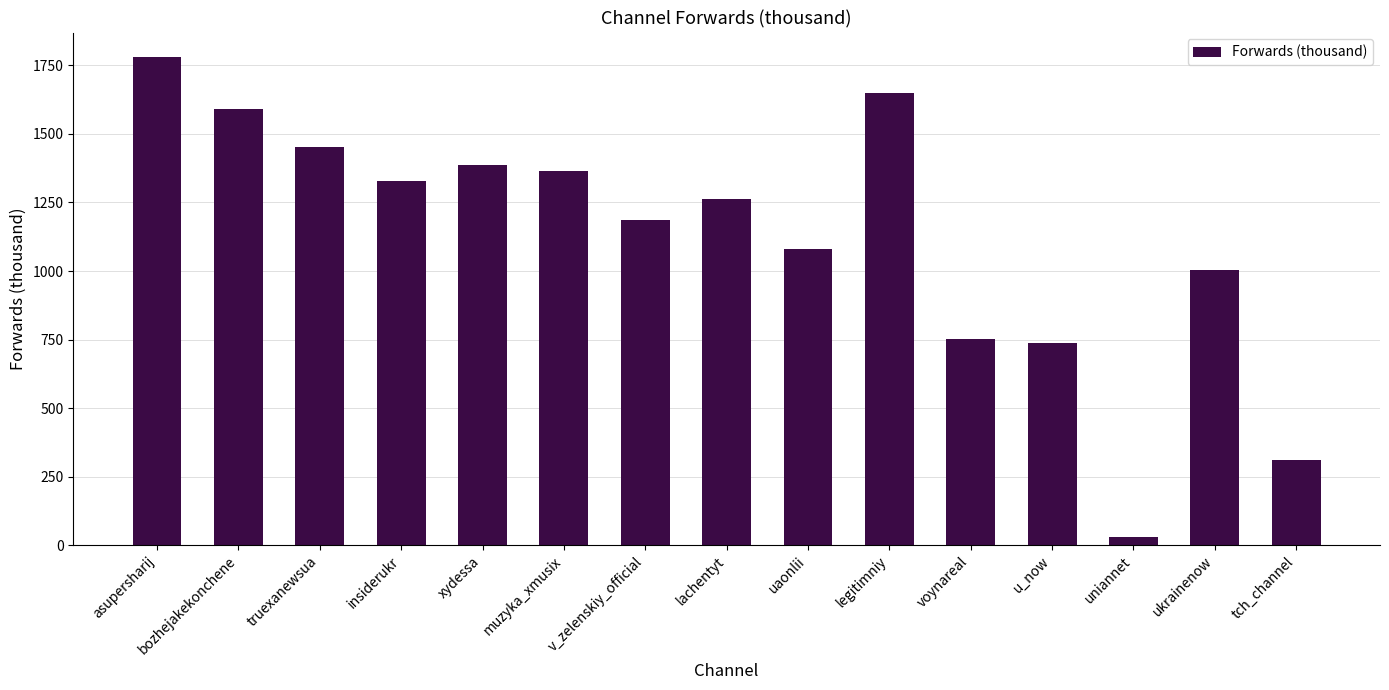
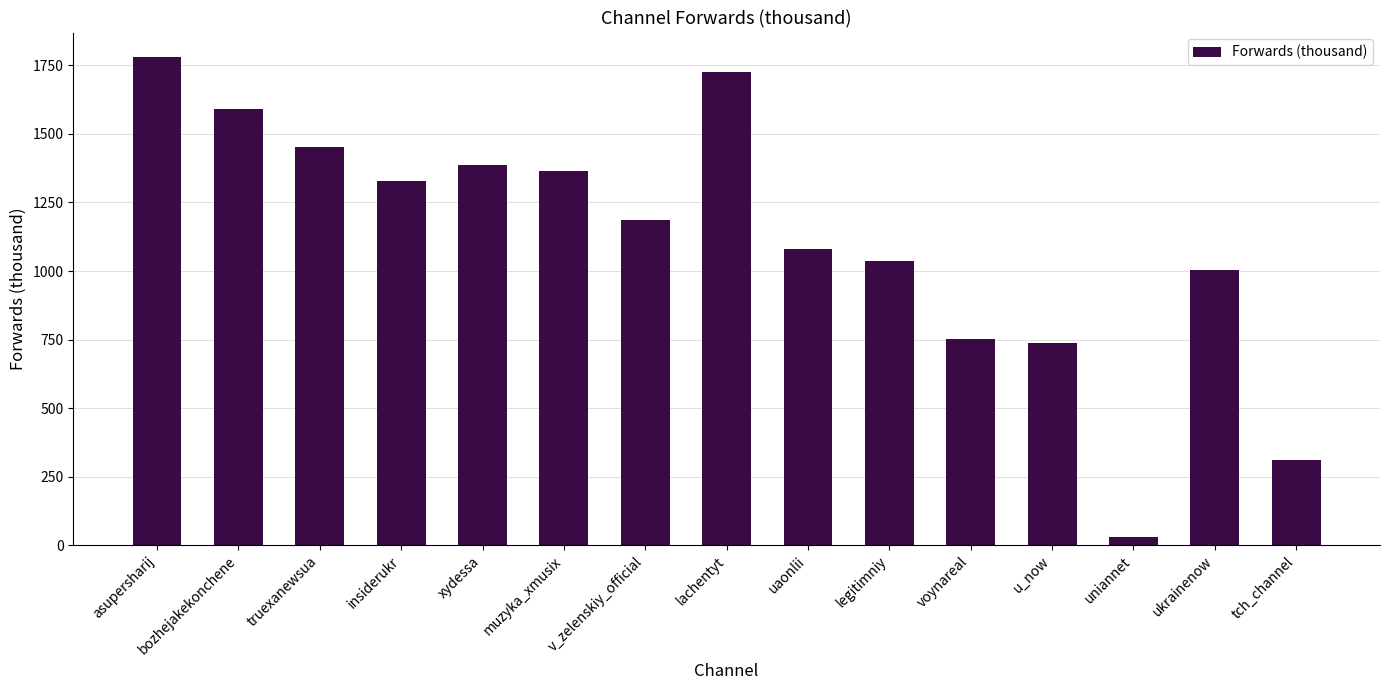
lachentyt: 1260 -> 1730
legitimniy: 1650 -> 1040
